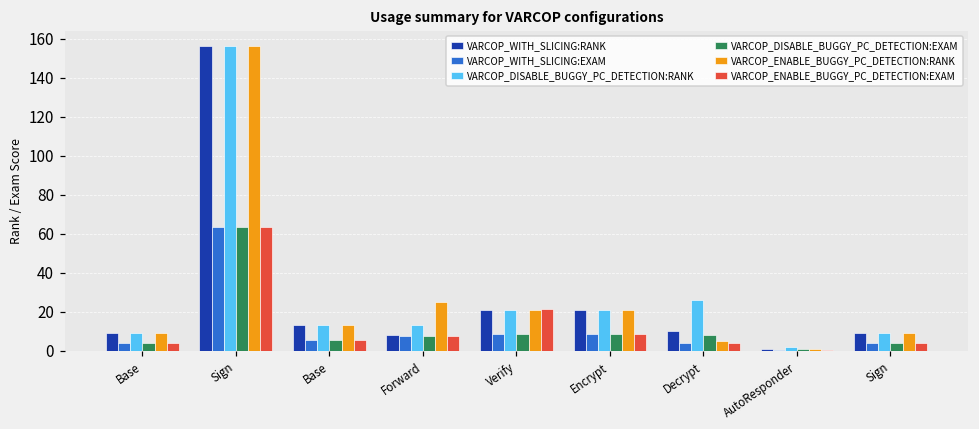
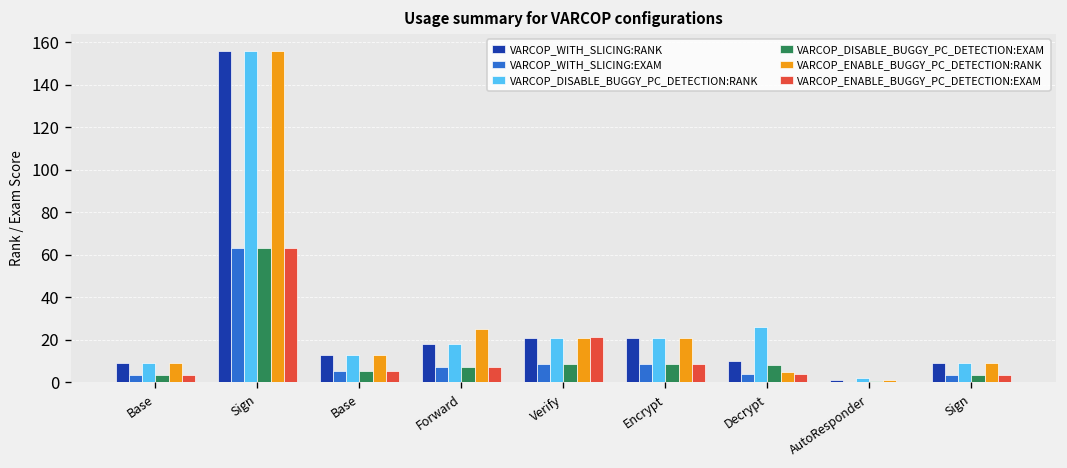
VARCOP_WITH_SLICING:RANK, Forward: 8 -> 18
VARCOP_DISABLE_BUGGY_PC_DETECTION:RANK, Forward: 13 -> 18
